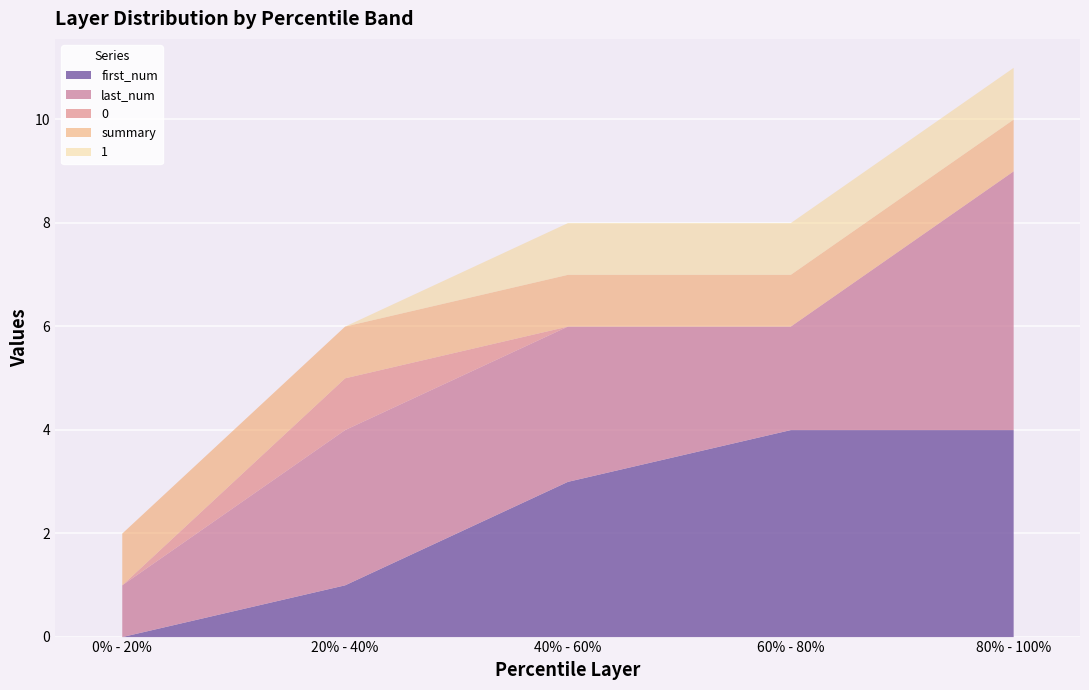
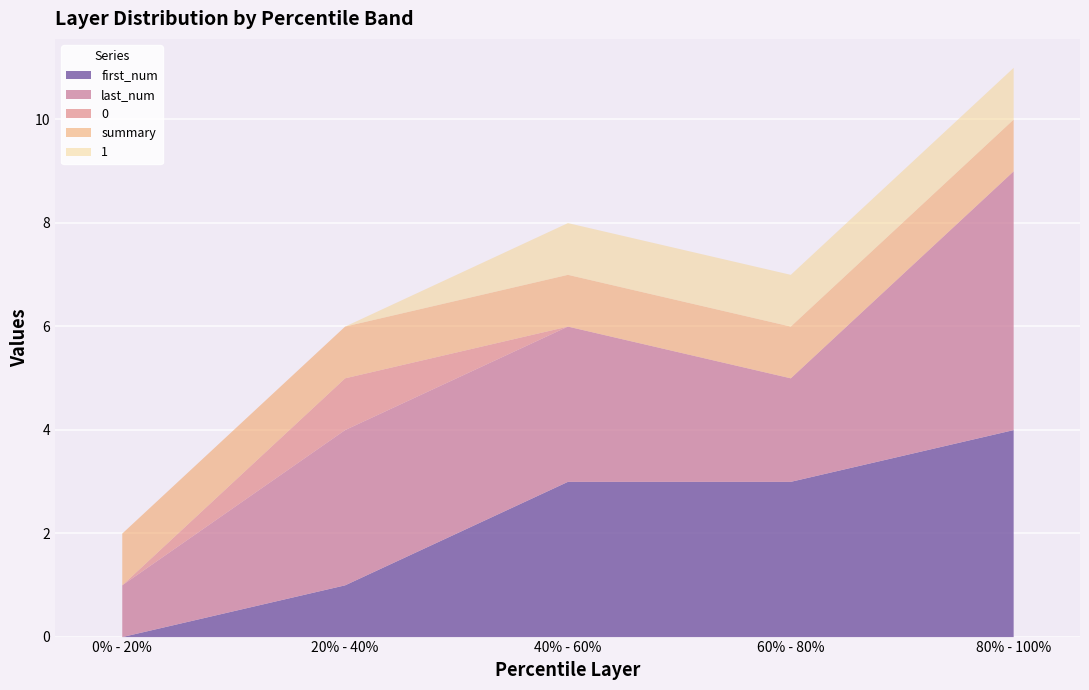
first_num, 60% - 80%: 4 -> 3
